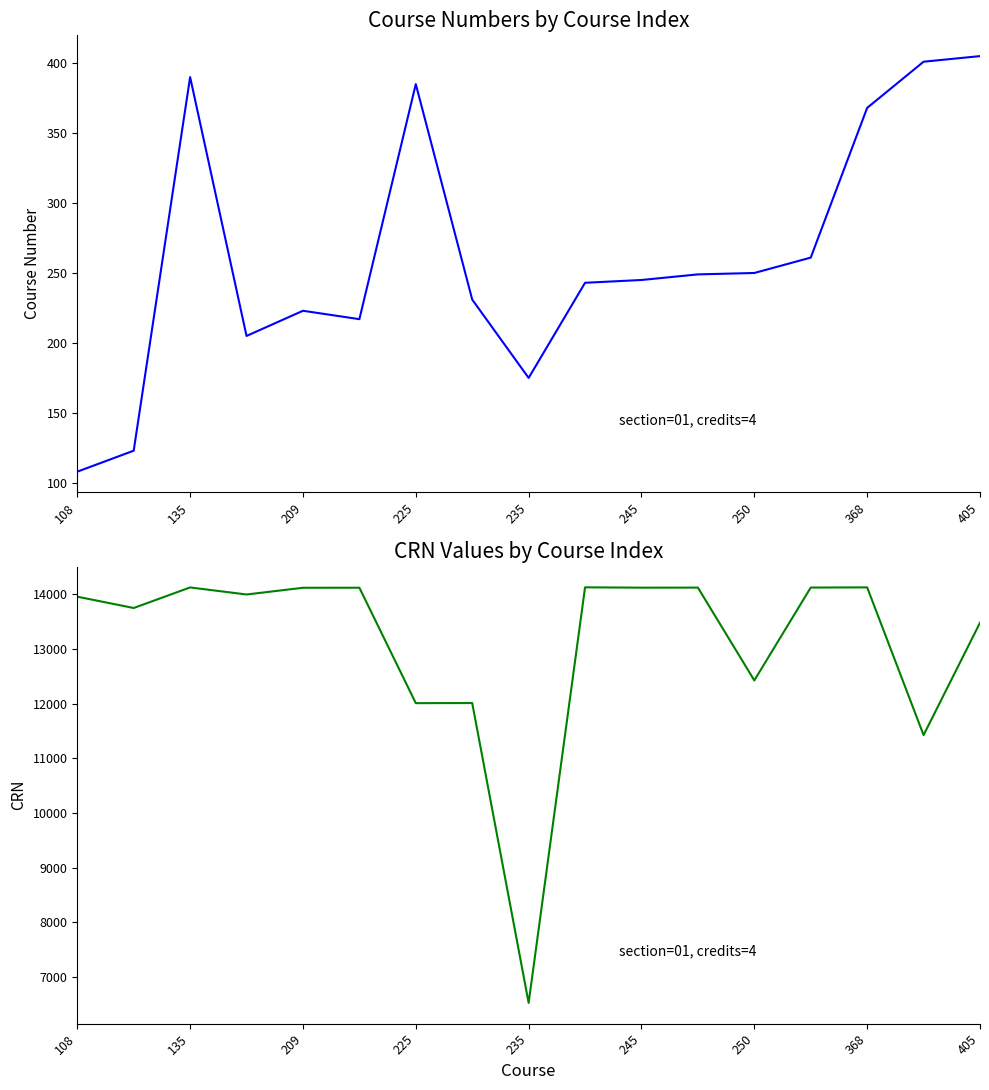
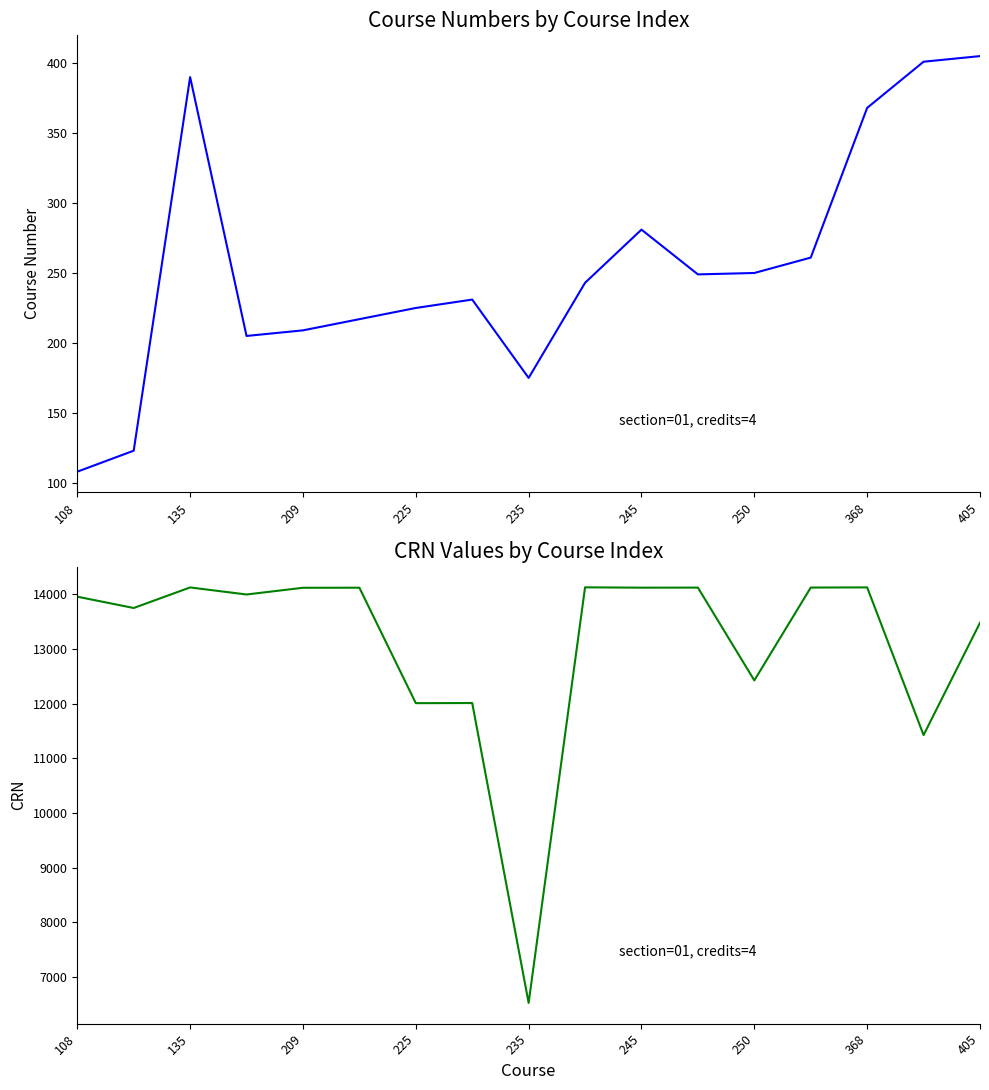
Course Numbers by Course Index, 209: 223 -> 209
Course Numbers by Course Index, 225: 385 -> 225
Course Numbers by Course Index, 245: 245 -> 281
